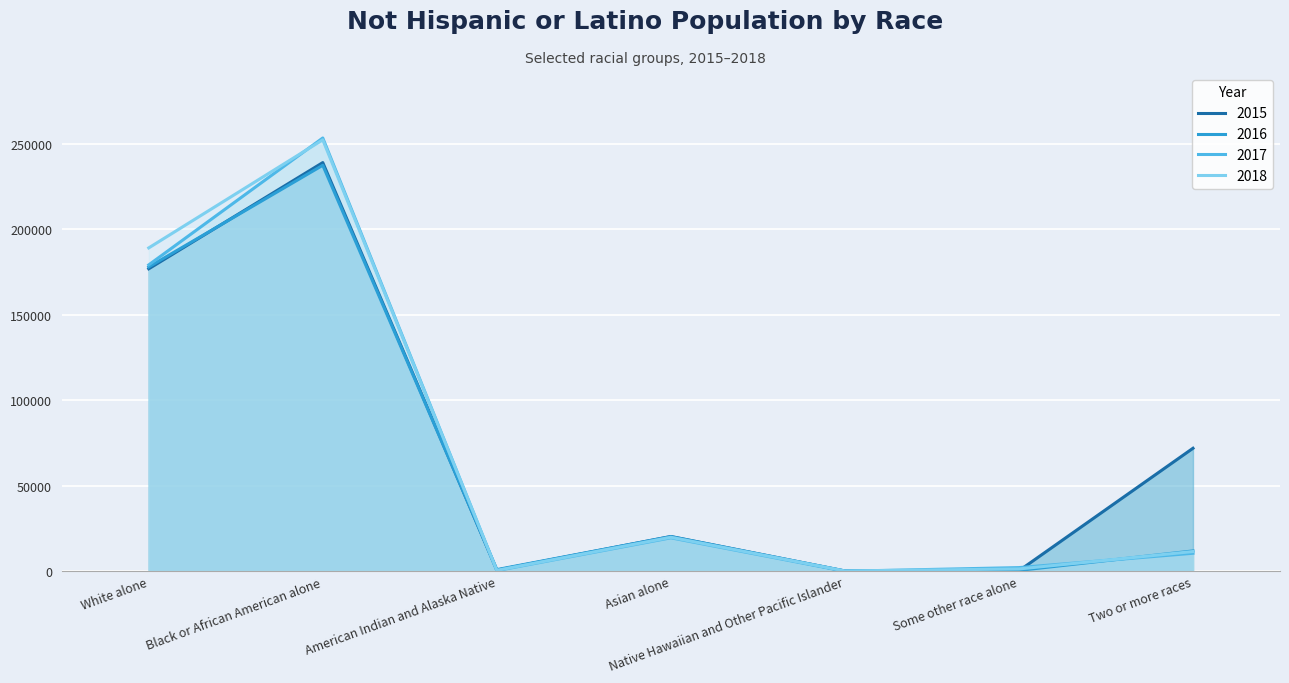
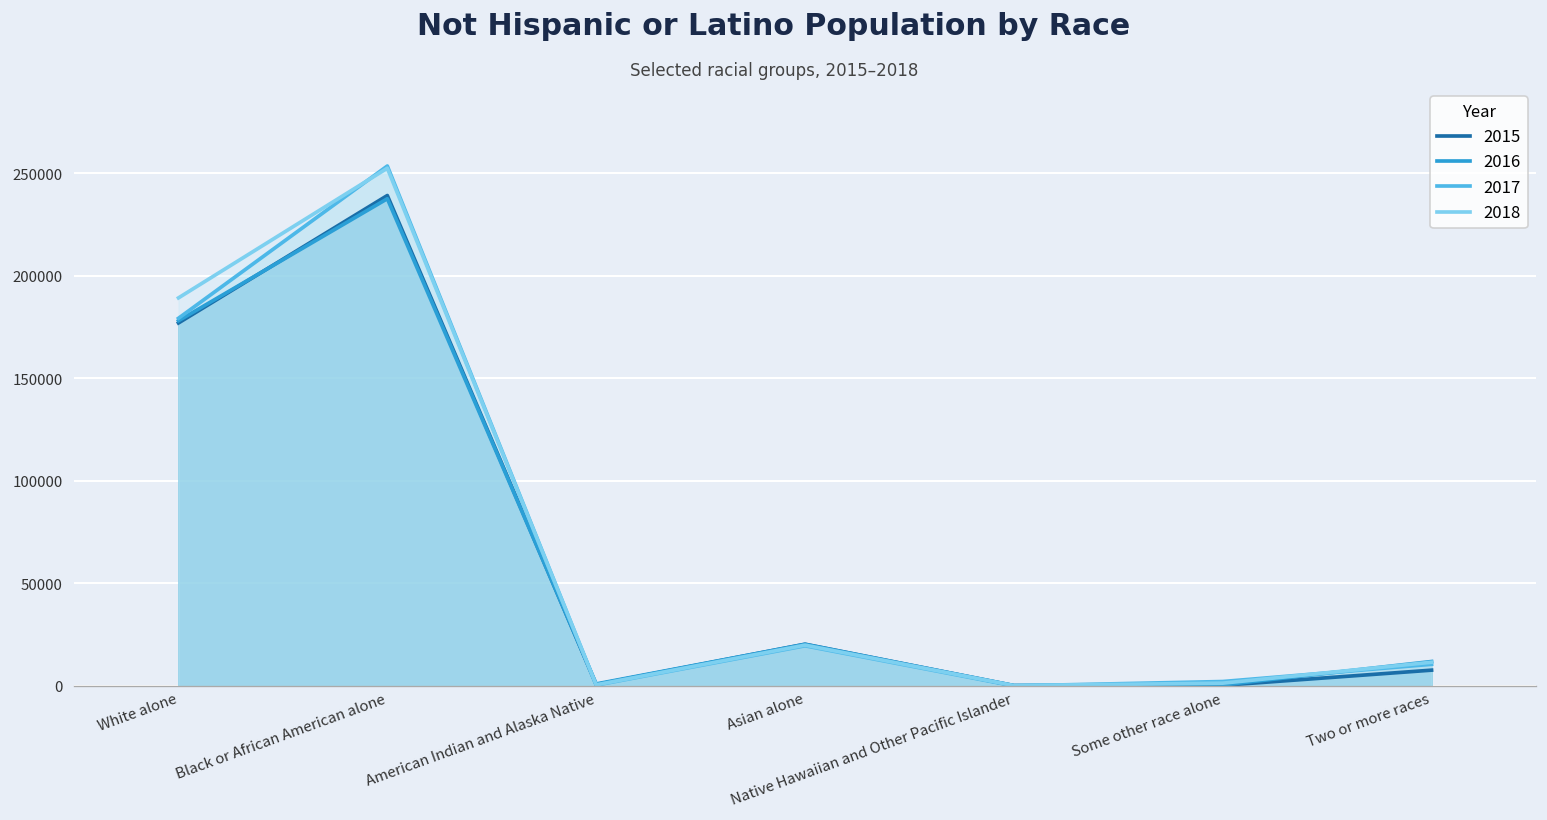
2015, Two or more races: 72000 -> 8000
